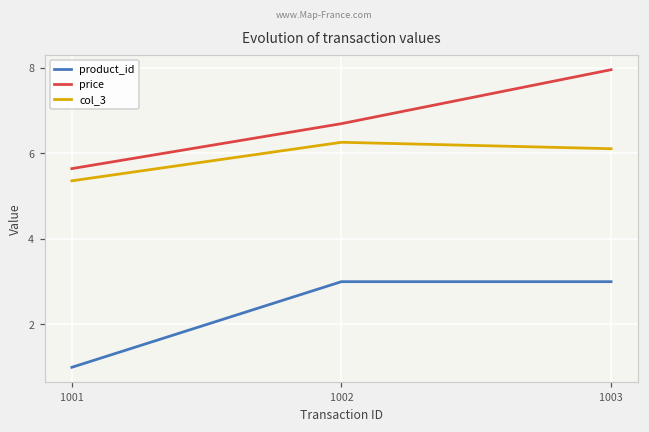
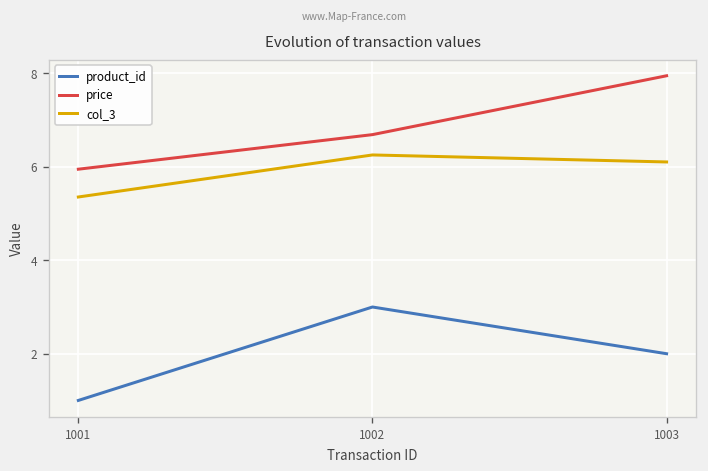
price, 1001: 5.6 -> 6.0
product_id, 1003: 3 -> 2
